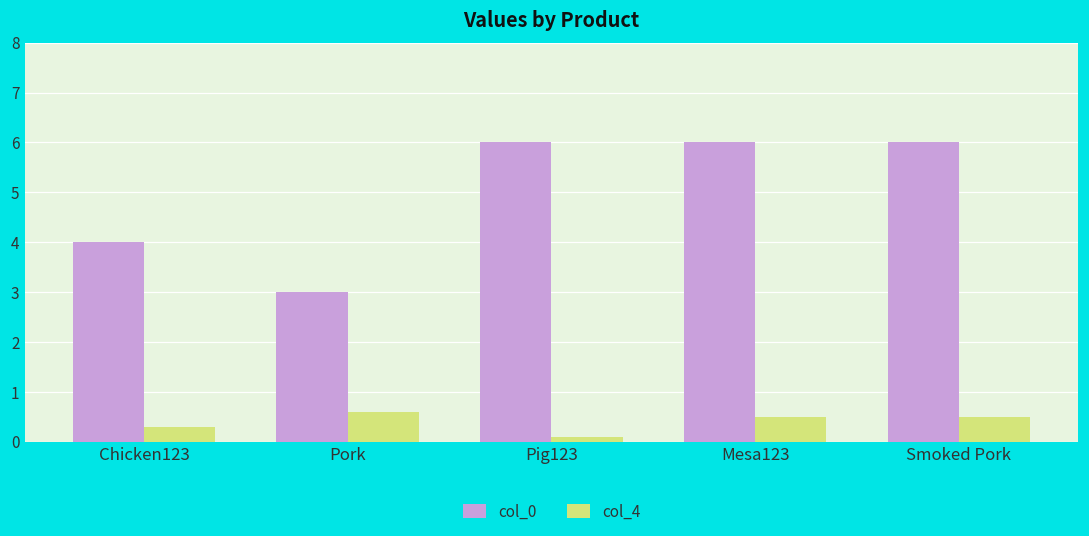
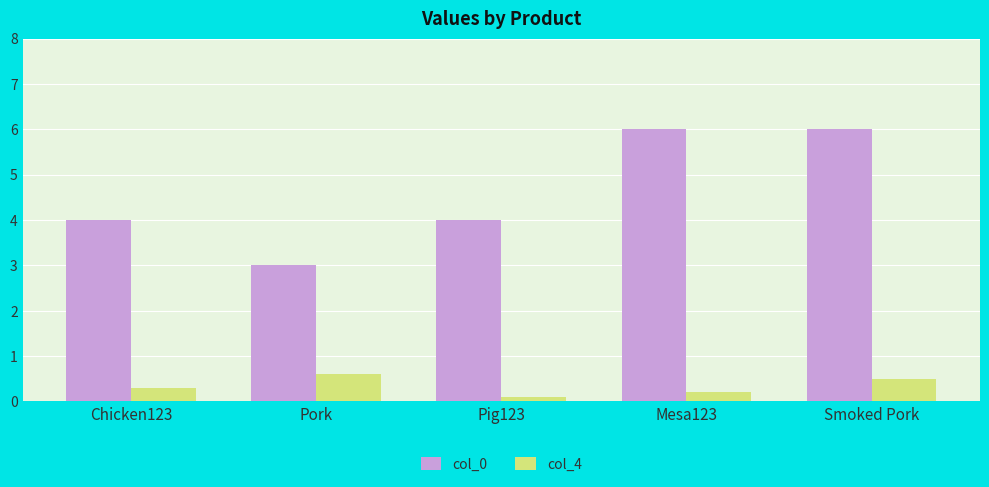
col_0, Pig123: 6 -> 4
col_4, Mesa123: 0.5 -> 0.2
